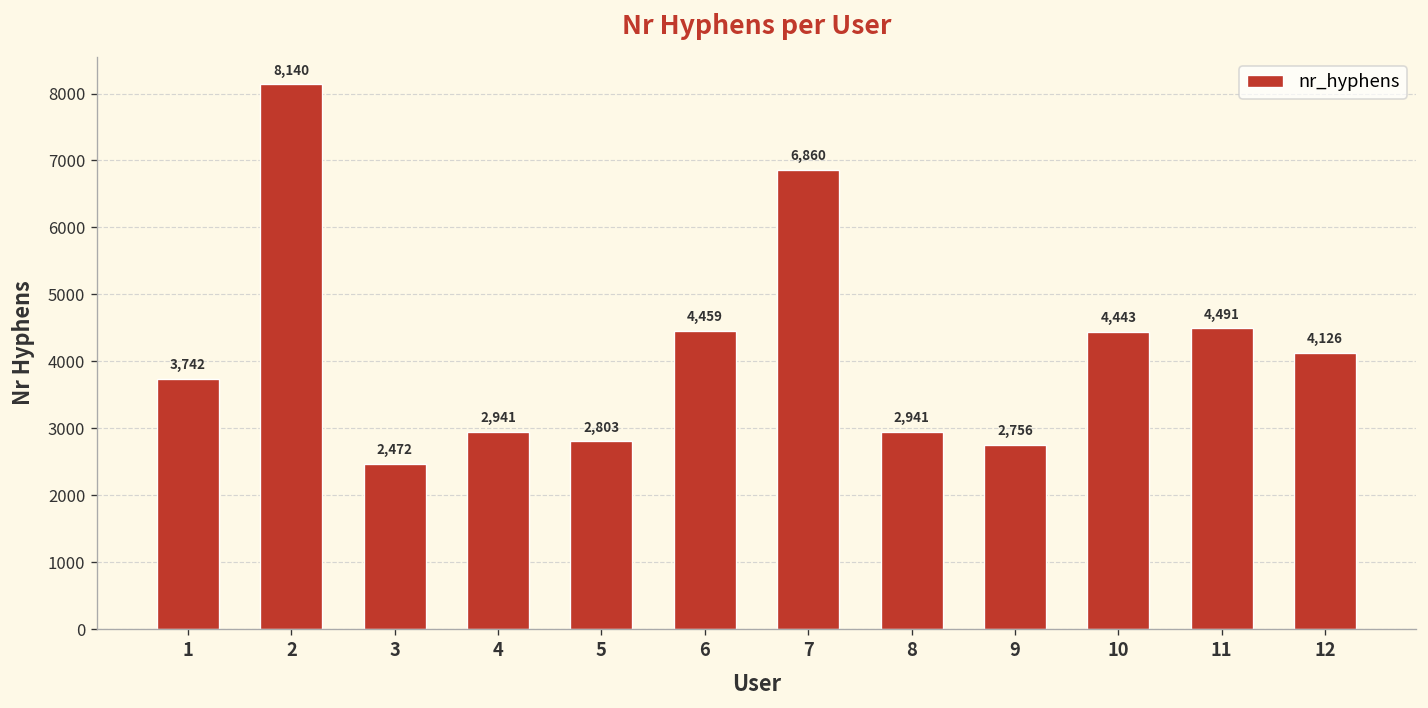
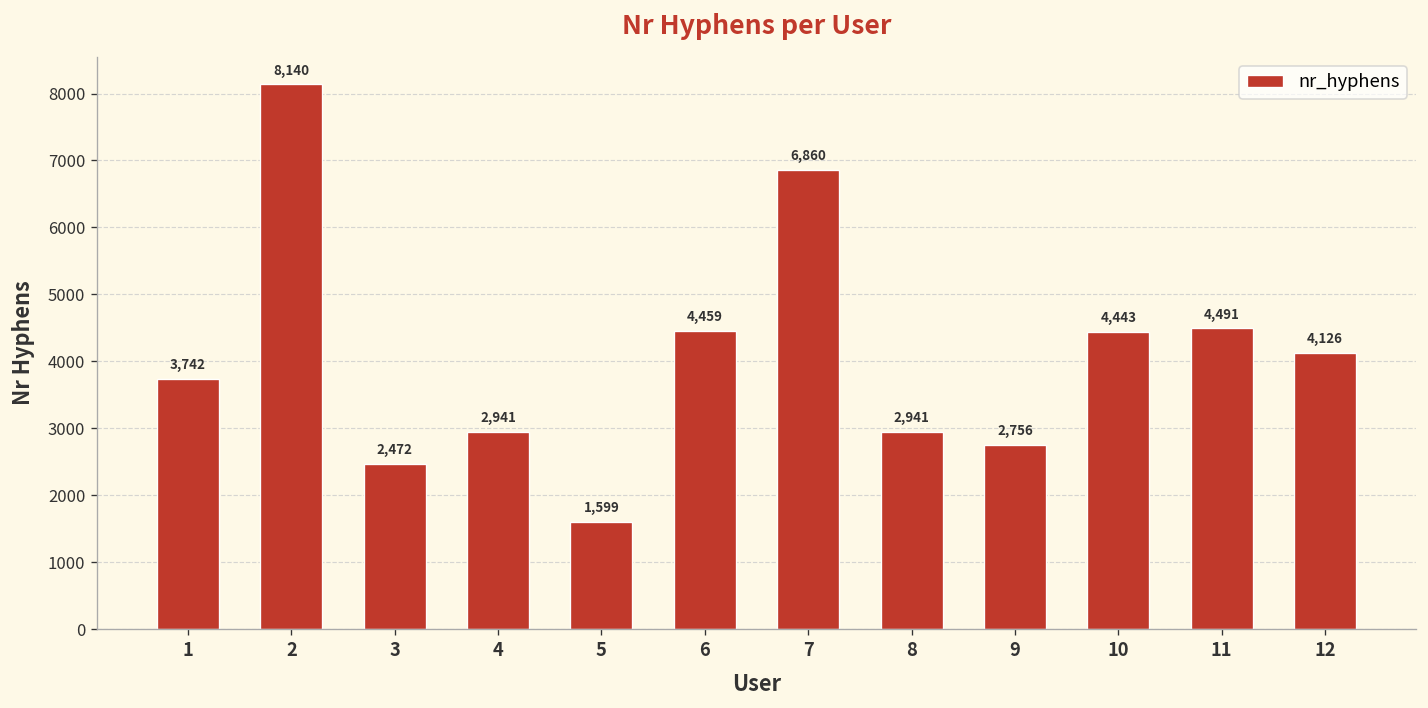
5: 2,803 -> 1,599
